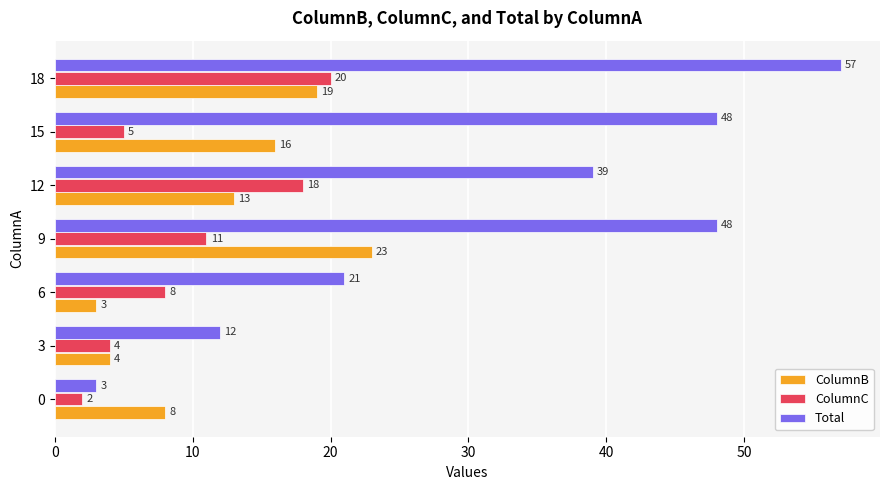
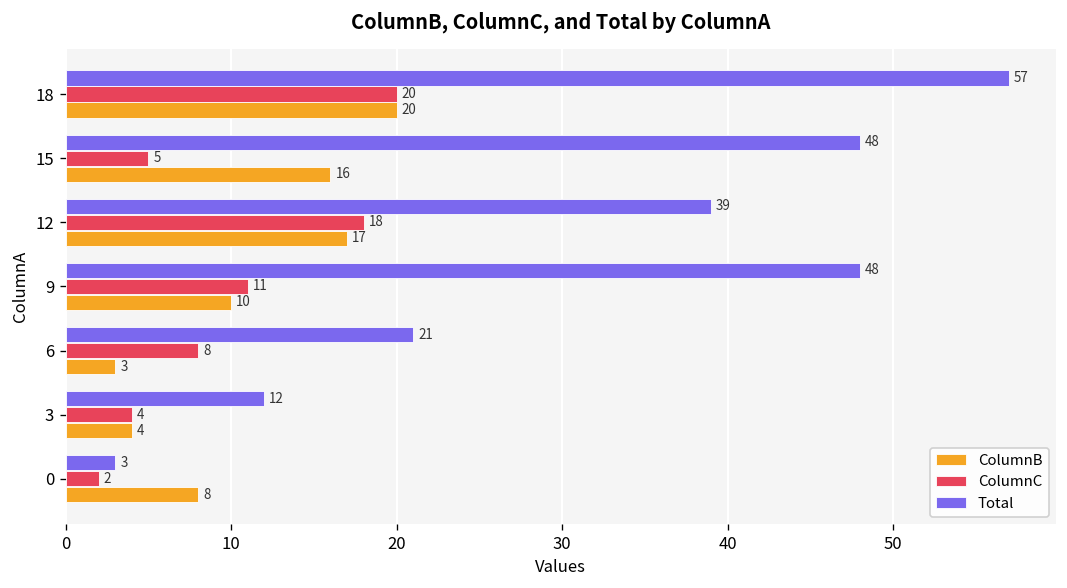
ColumnB, 18: 19 -> 20
ColumnB, 12: 13 -> 17
ColumnB, 9: 23 -> 10
